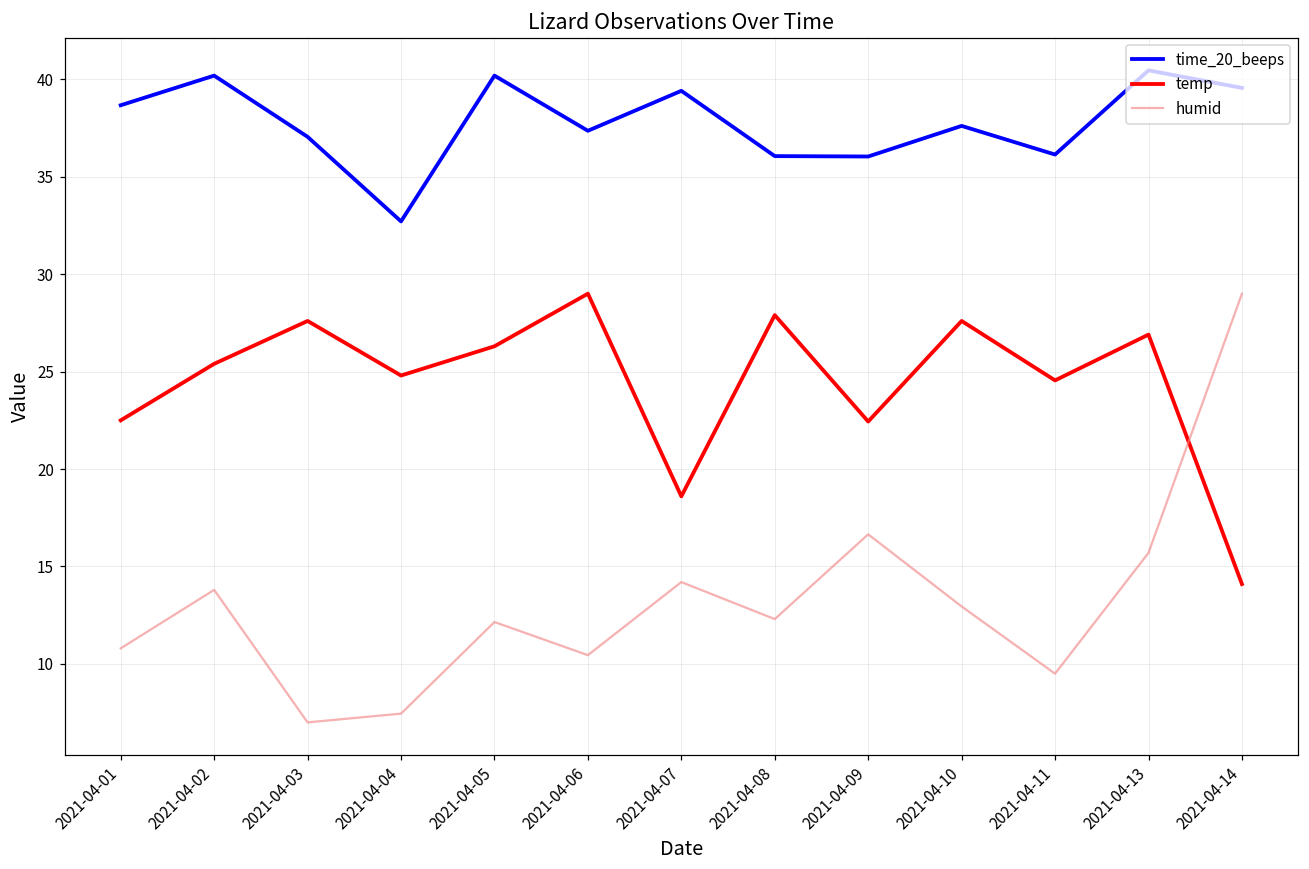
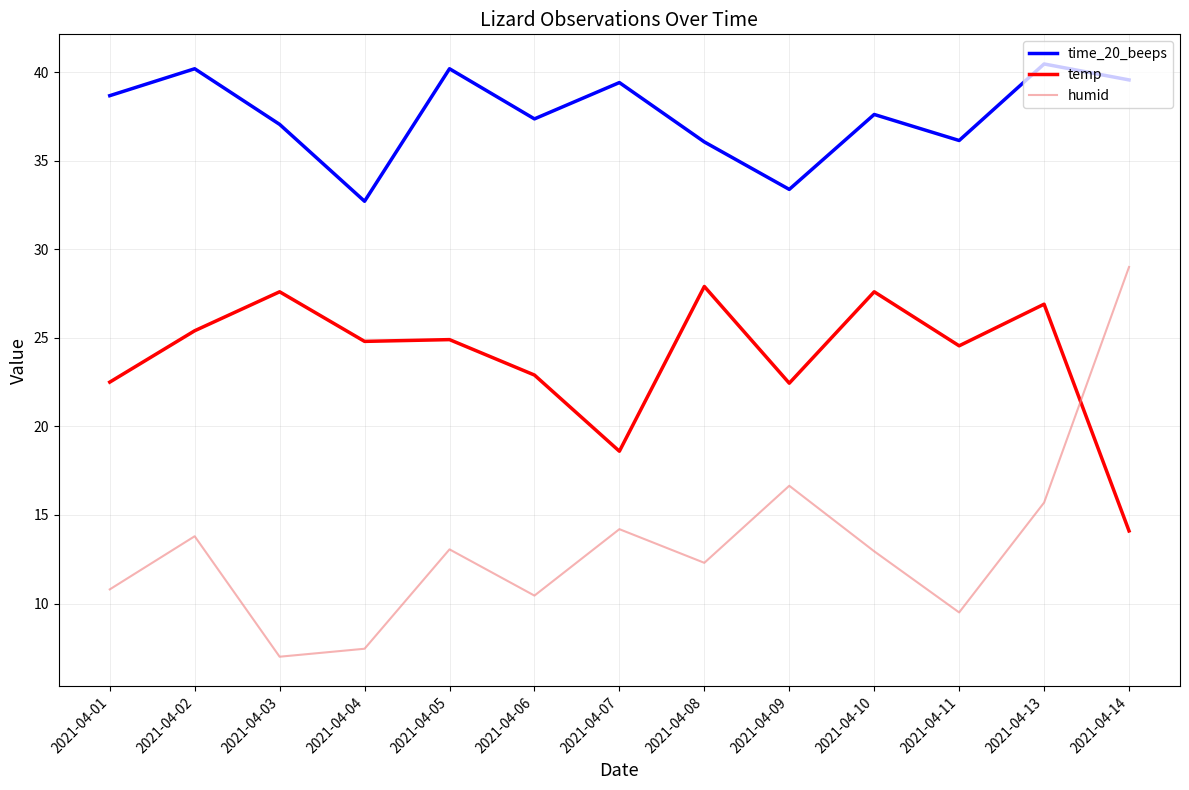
temp, 2021-04-05: 26.3 -> 24.9
humid, 2021-04-05: 12.2 -> 13.1
temp, 2021-04-06: 29.0 -> 22.9
time_20_beeps, 2021-04-09: 36.0 -> 33.4
